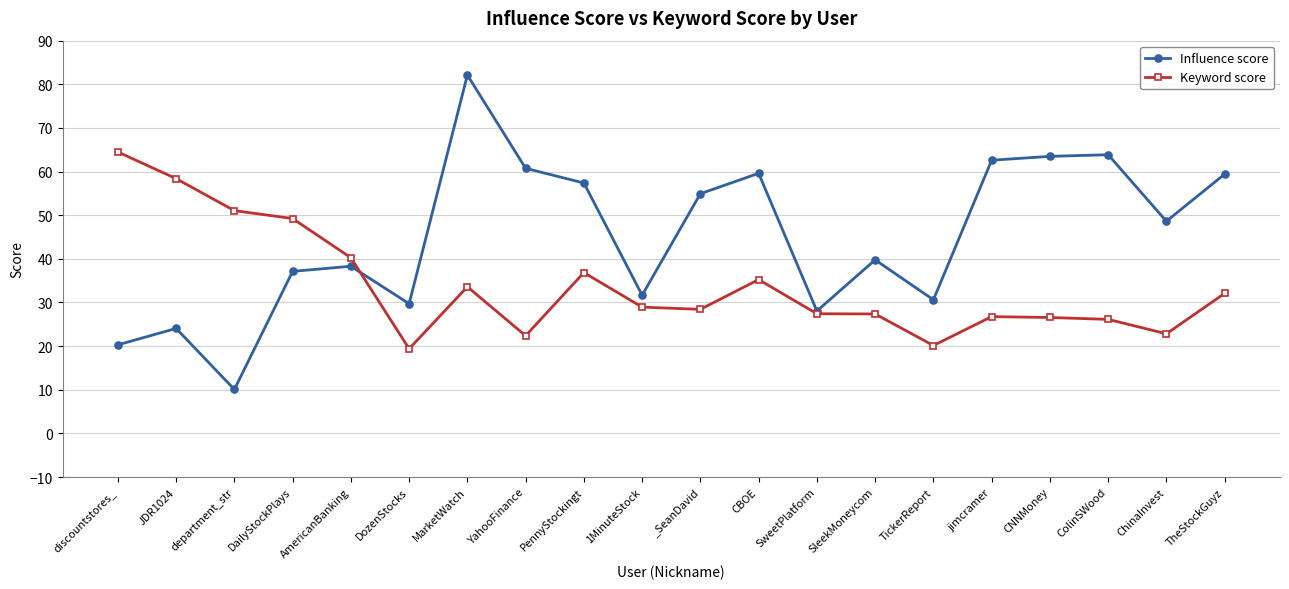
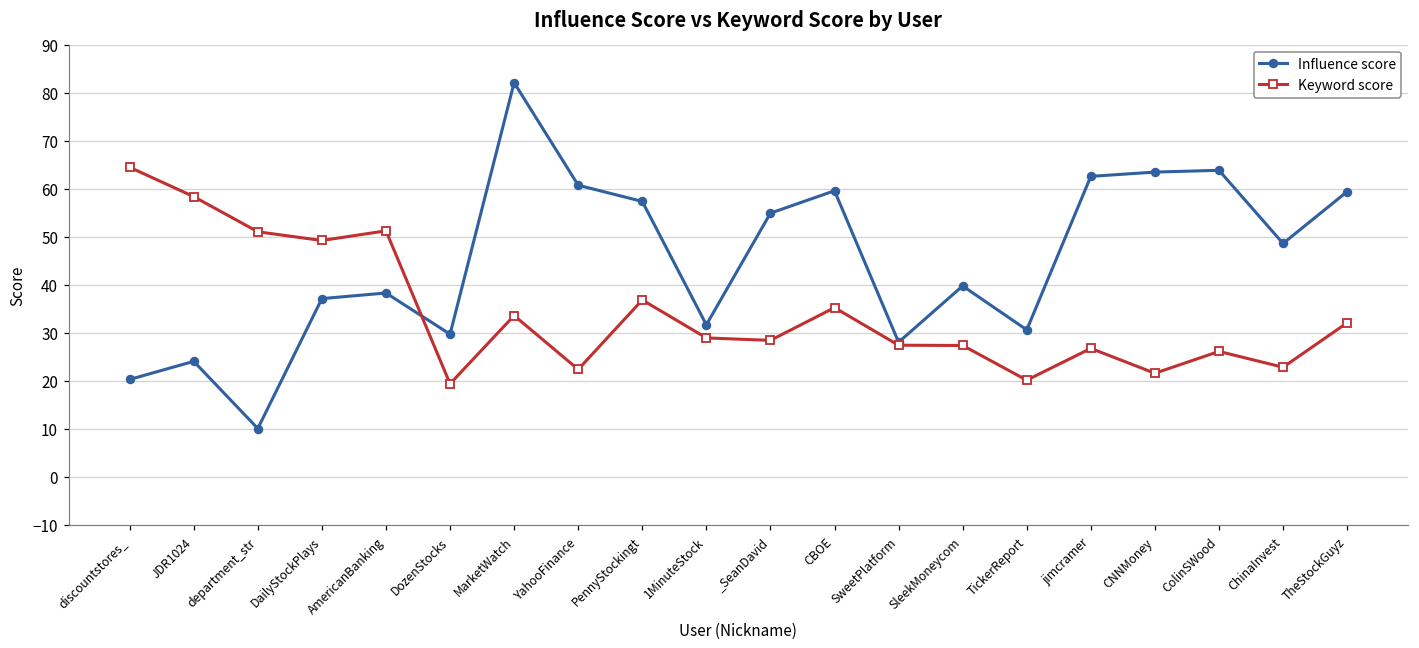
Keyword score, AmericanBanking: 40 -> 51
Keyword score, CNNMoney: 27 -> 22
